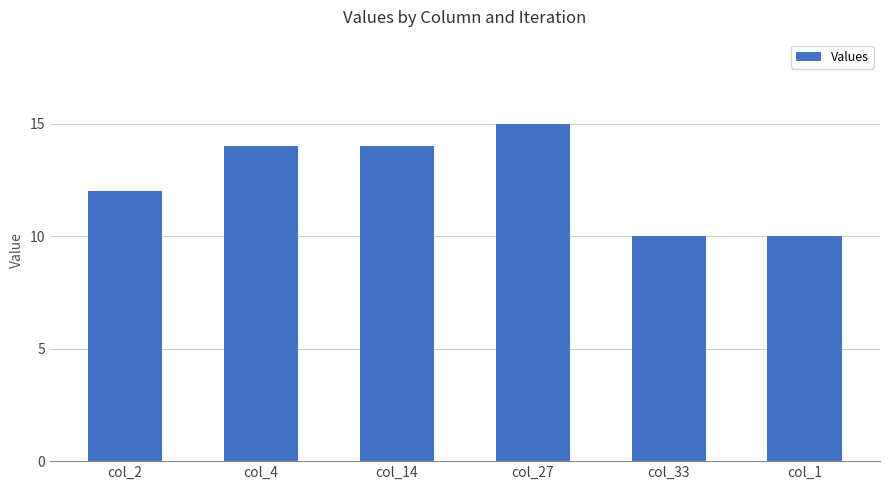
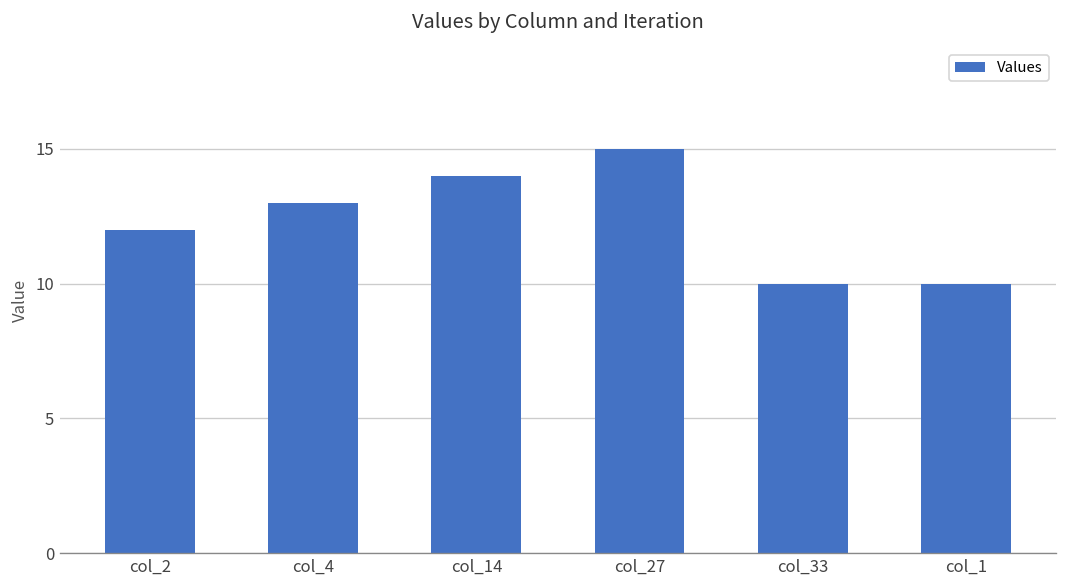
col_4: 14.0 -> 13.0
